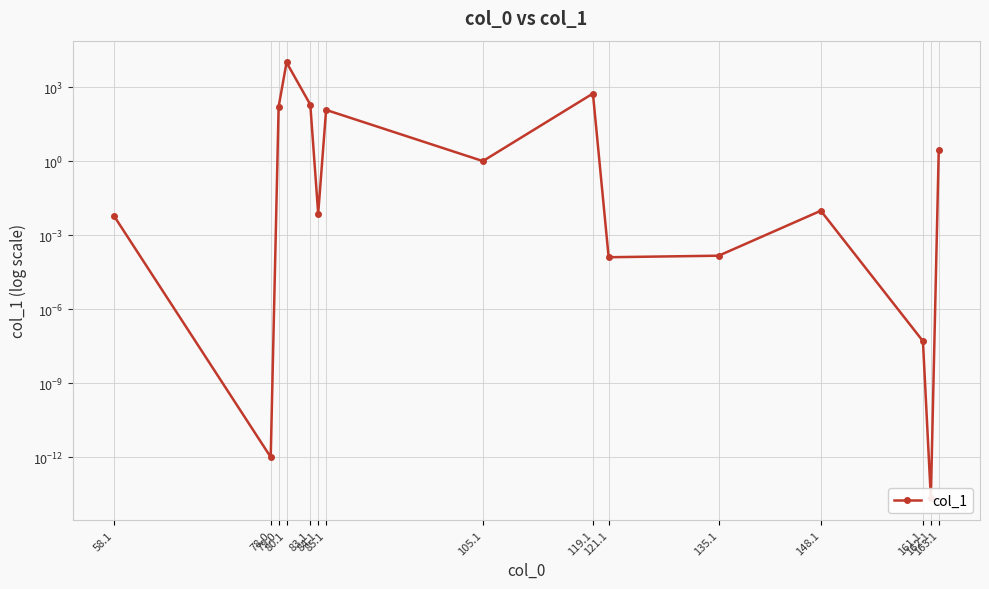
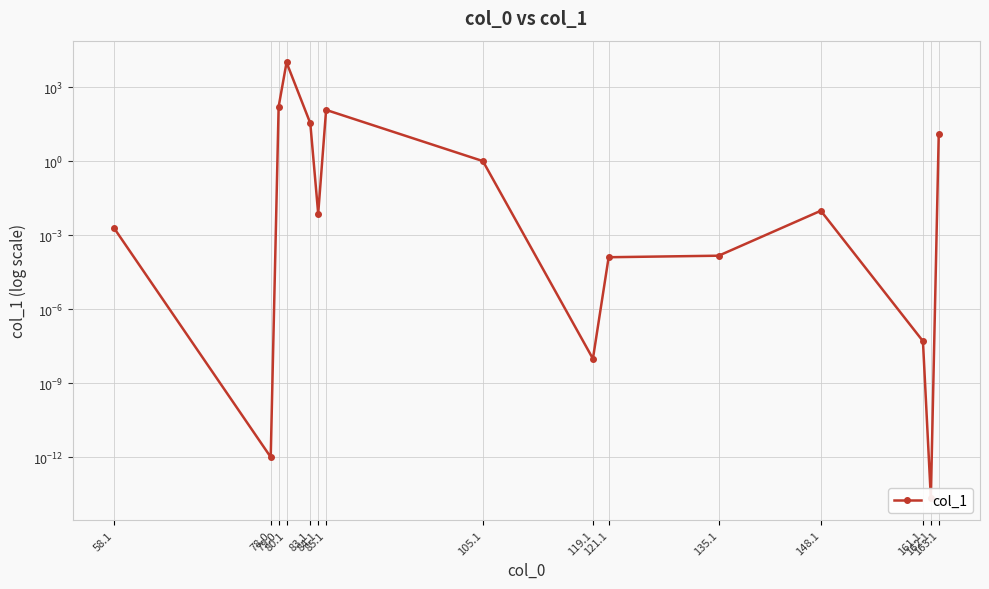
58.1: 0.006 -> 0.002
83.1: 200 -> 30
119.1: 500 -> 0
163.1: 3 -> 10
